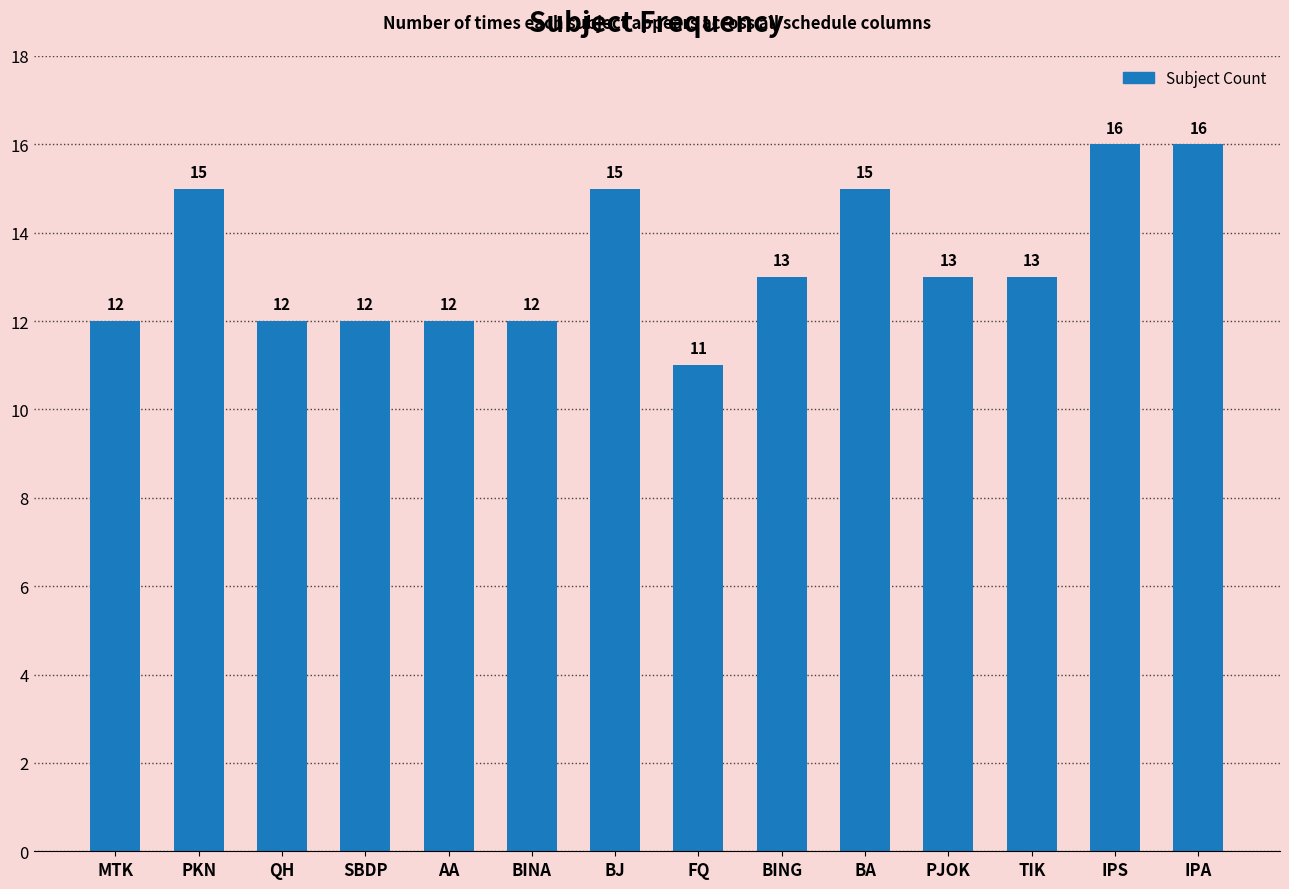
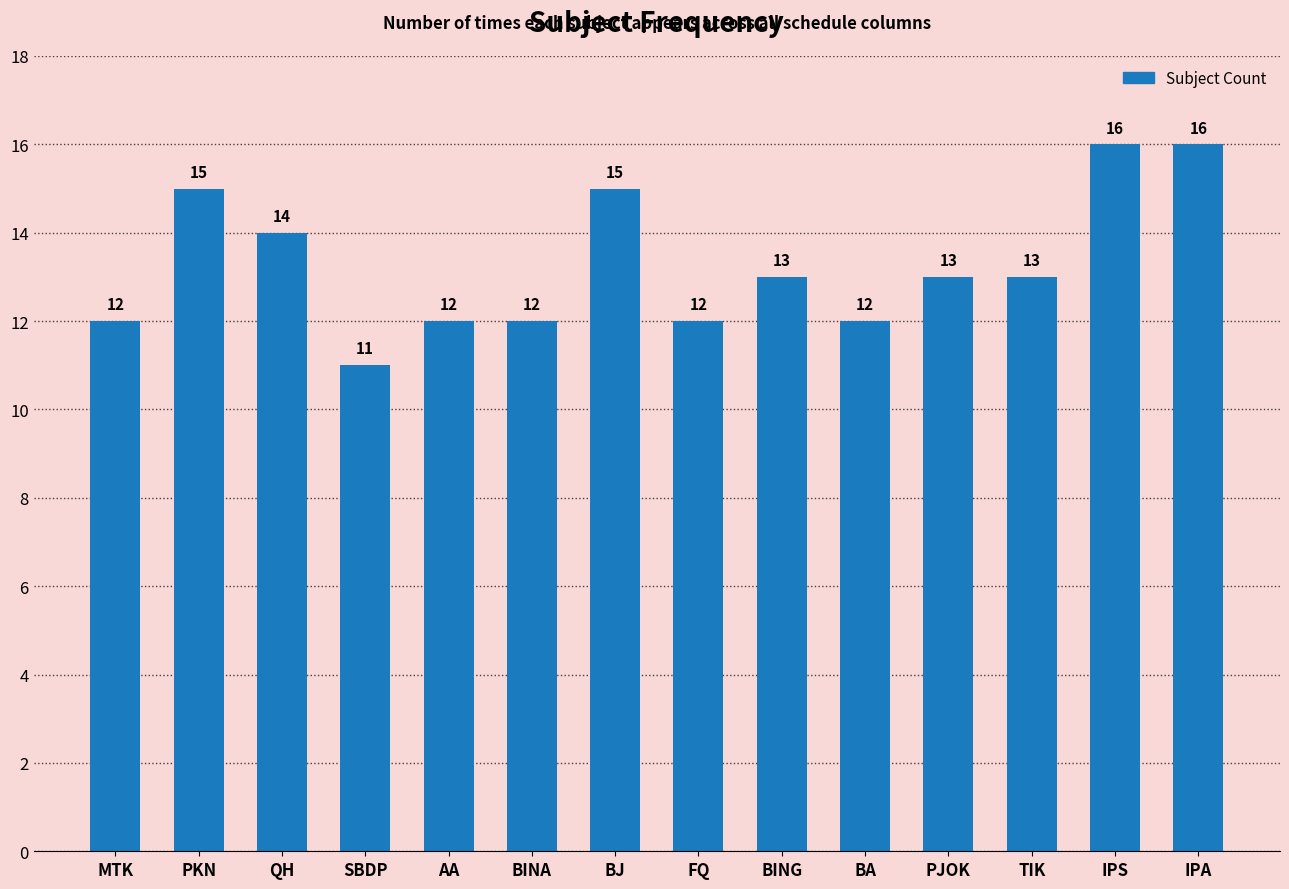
QH: 12 -> 14
SBDP: 12 -> 11
FQ: 11 -> 12
BA: 15 -> 12
